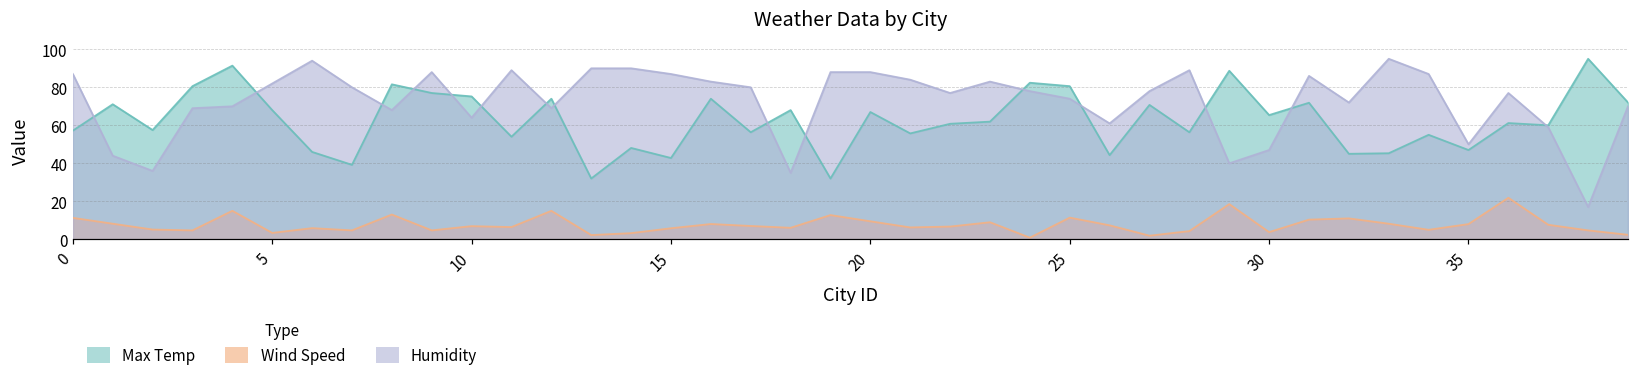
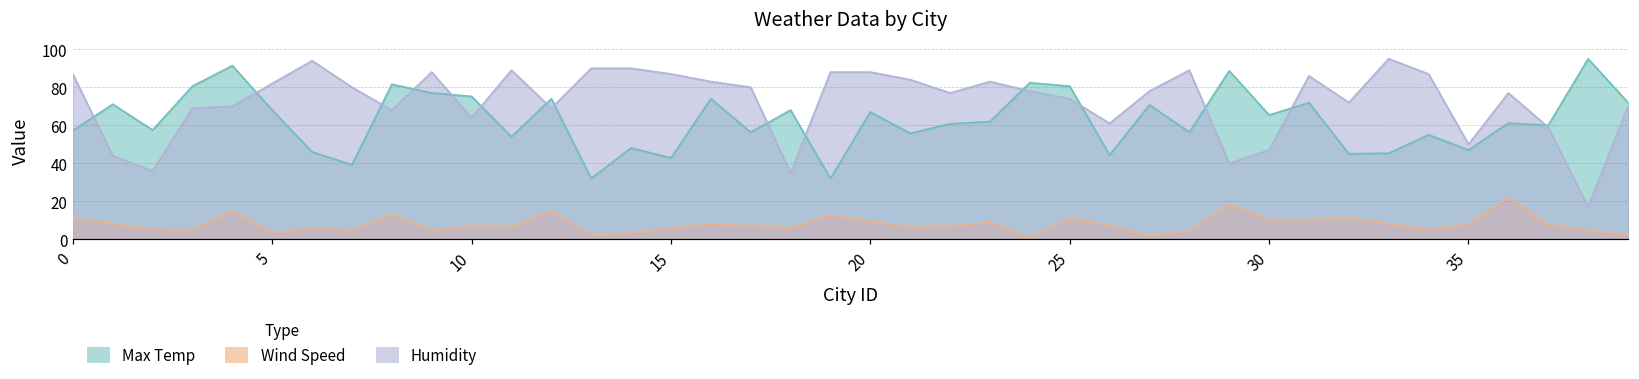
Wind Speed, 30: 4 -> 10
